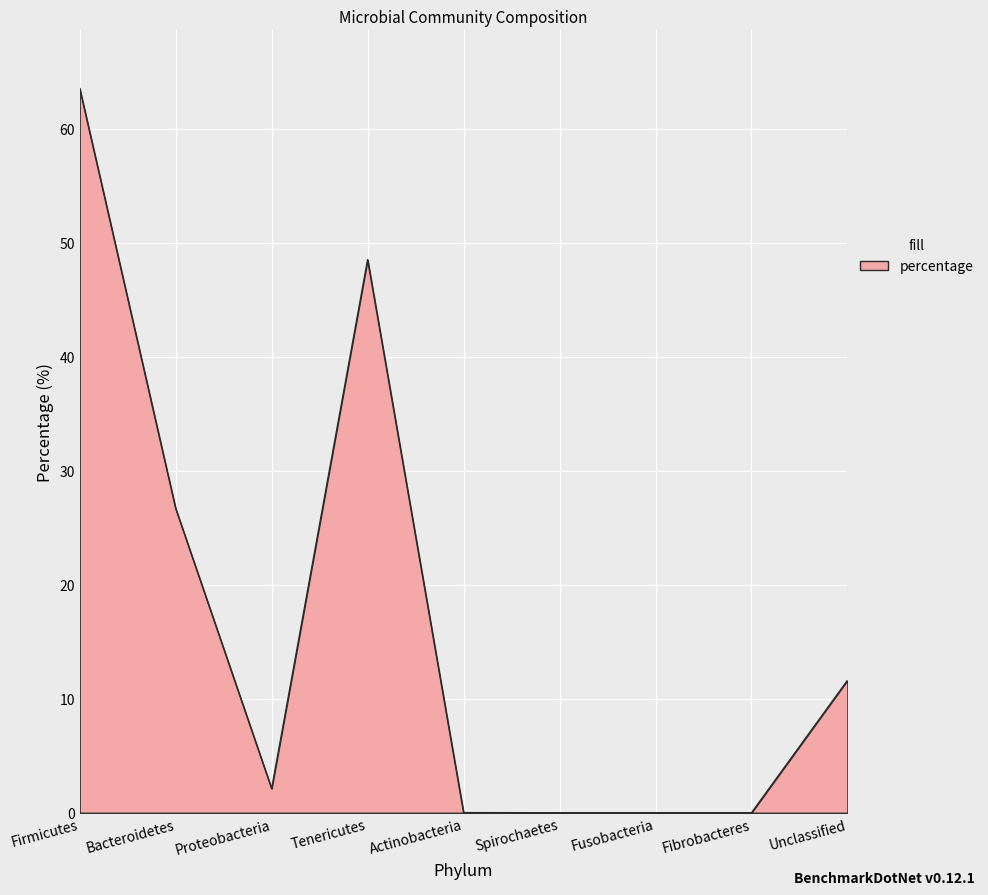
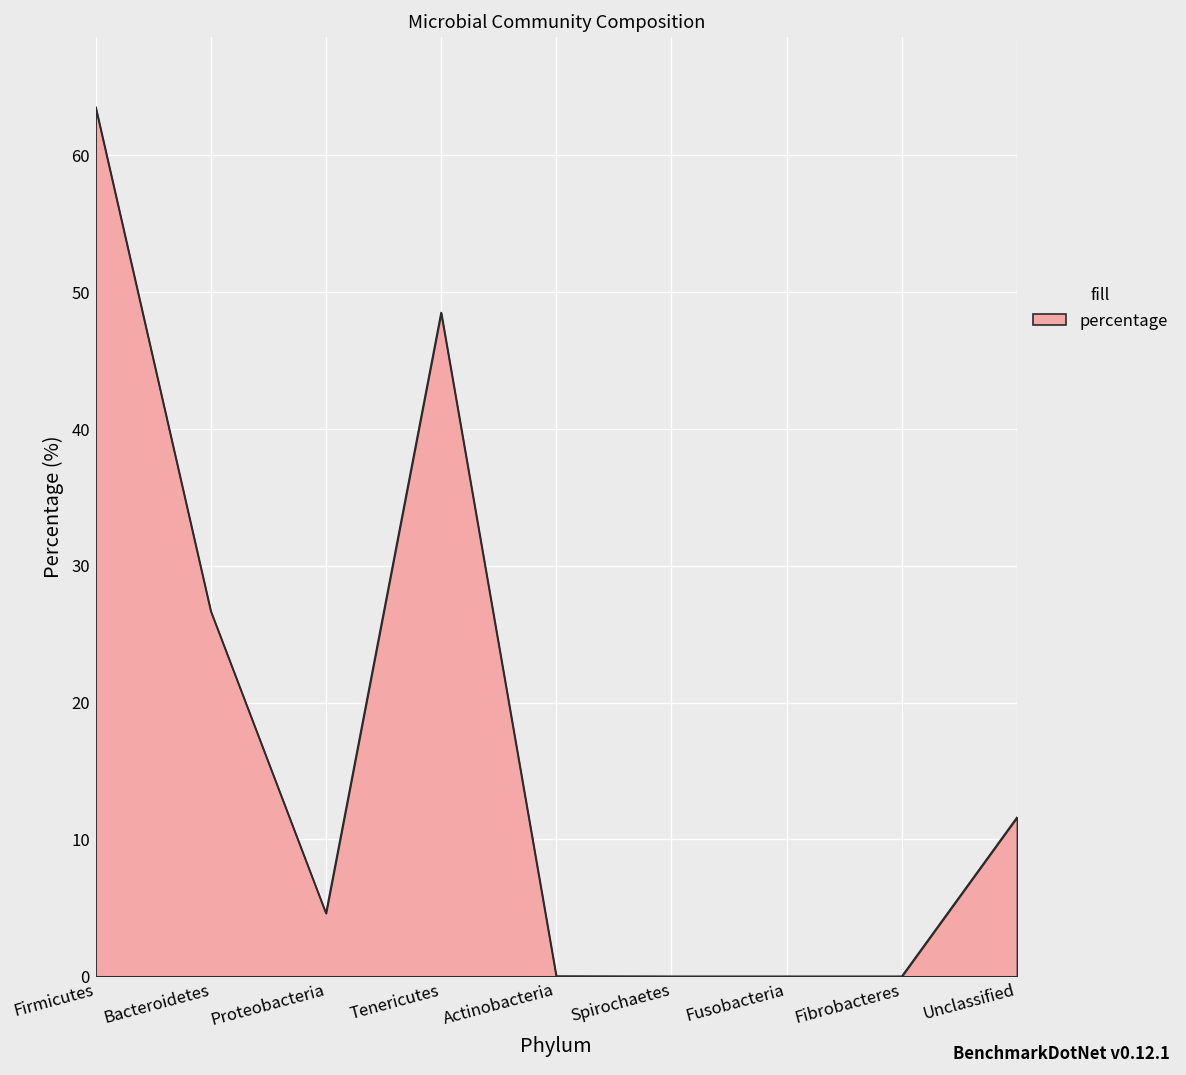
Proteobacteria: 2.1 -> 4.6
